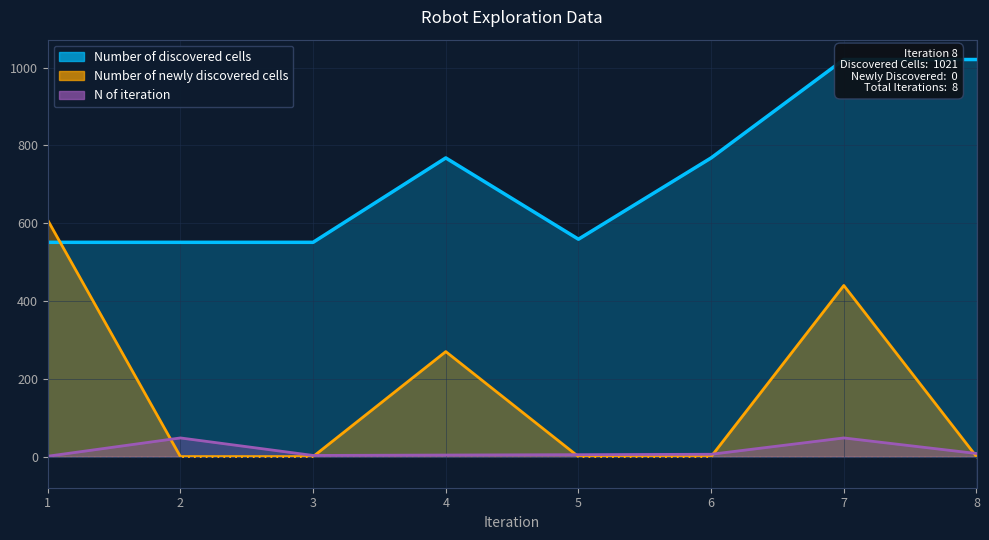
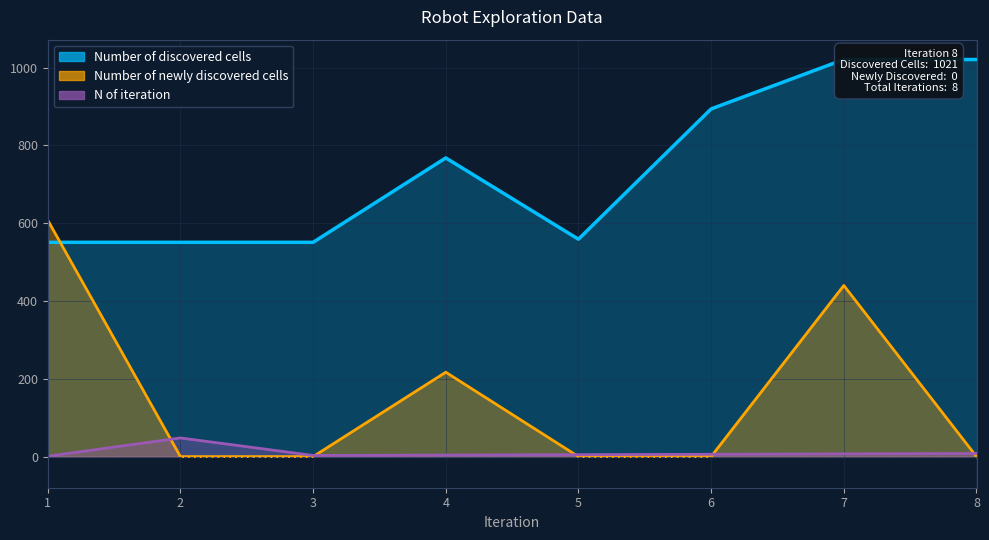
Number of newly discovered cells, 4: 270 -> 220
Number of discovered cells, 6: 770 -> 890
N of iteration, 7: 50 -> 10
